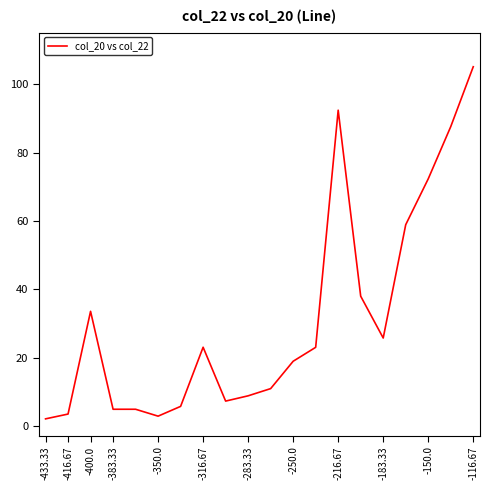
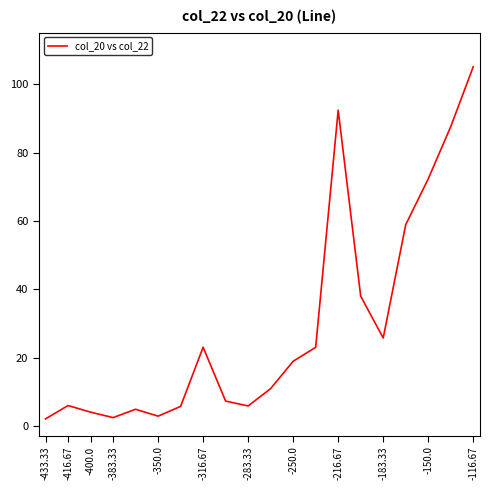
-416.67: 4 -> 6
-400.0: 34 -> 4
-383.33: 5 -> 3
-283.33: 9 -> 6
